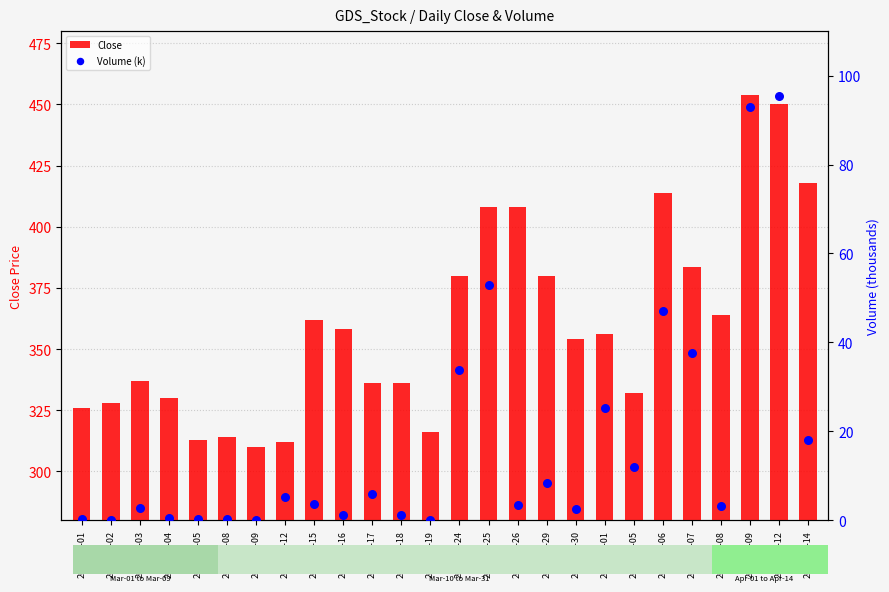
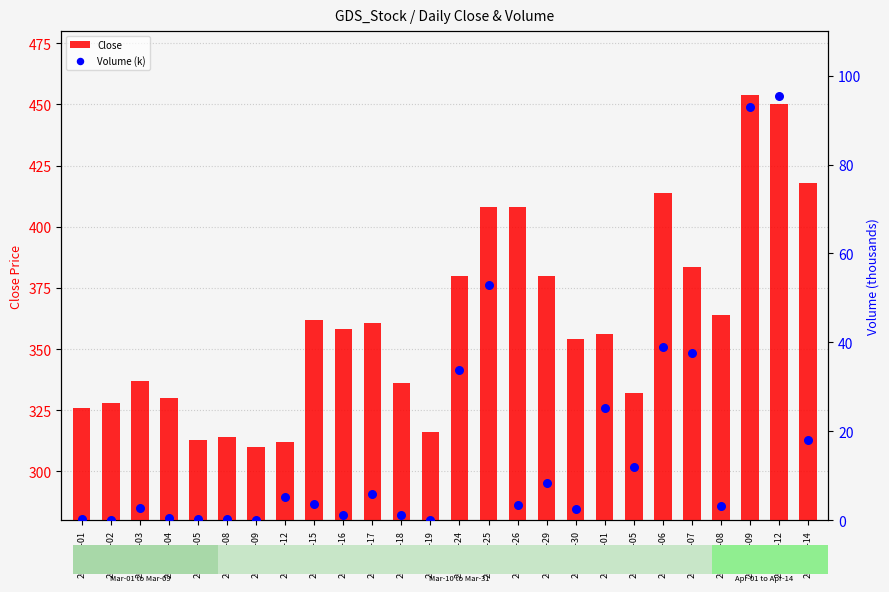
Close, 2021-03-17: 336 -> 361
Volume (k), 2021-04-06: 47 -> 39
